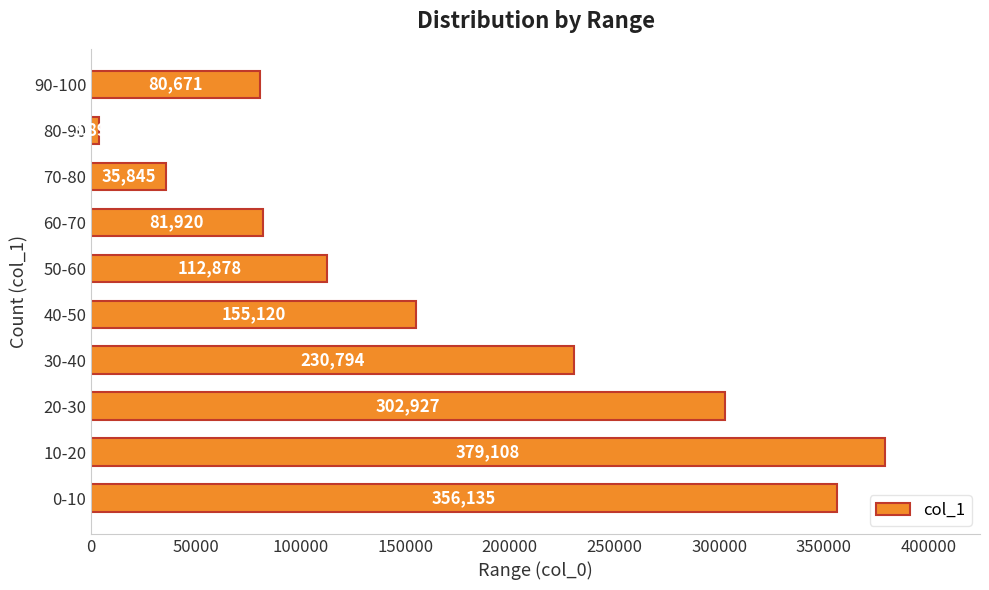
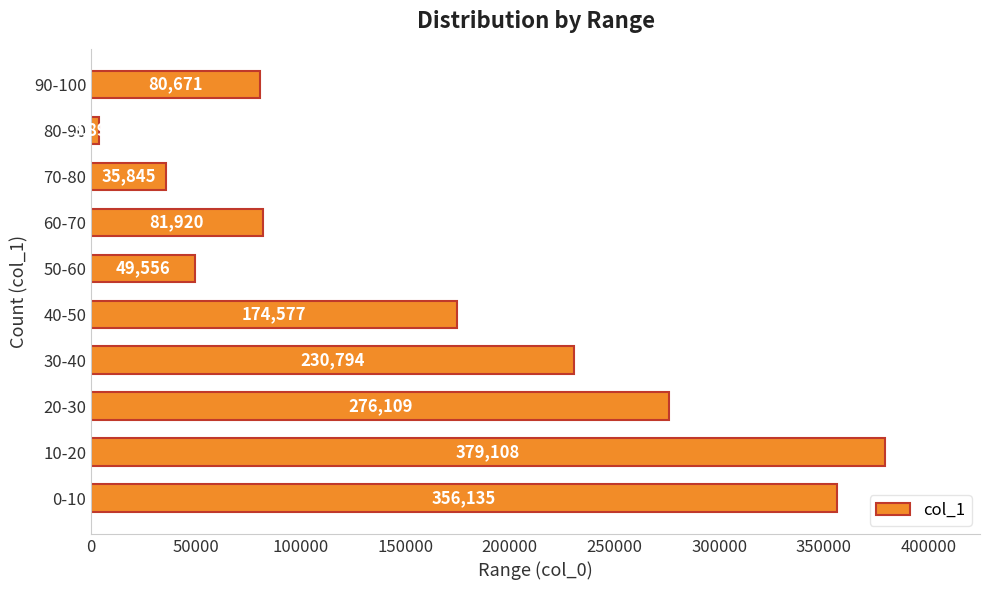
50-60: 112,878 -> 49,556
40-50: 155,120 -> 174,577
20-30: 302,927 -> 276,109
